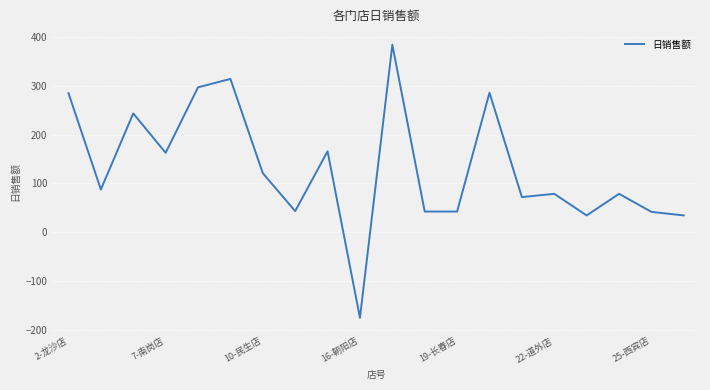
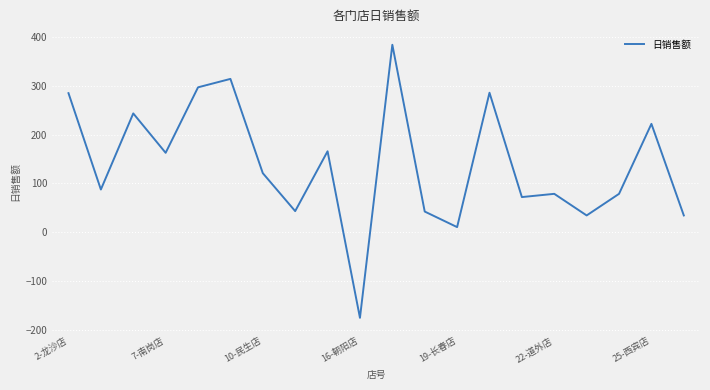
19-长春店: 40 -> 10
25-西宾店: 40 -> 220
